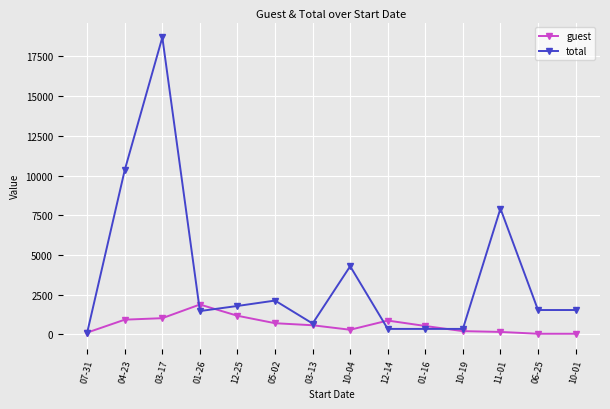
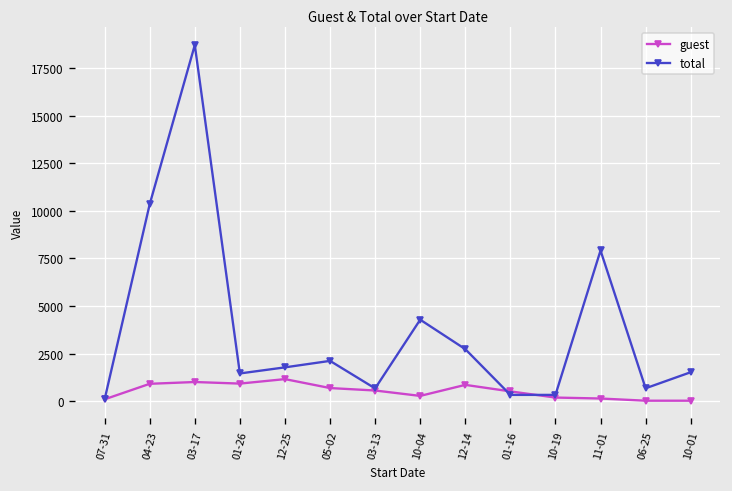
guest, 01-26: 1900 -> 900
total, 12-14: 300 -> 2700
total, 06-25: 1500 -> 700
